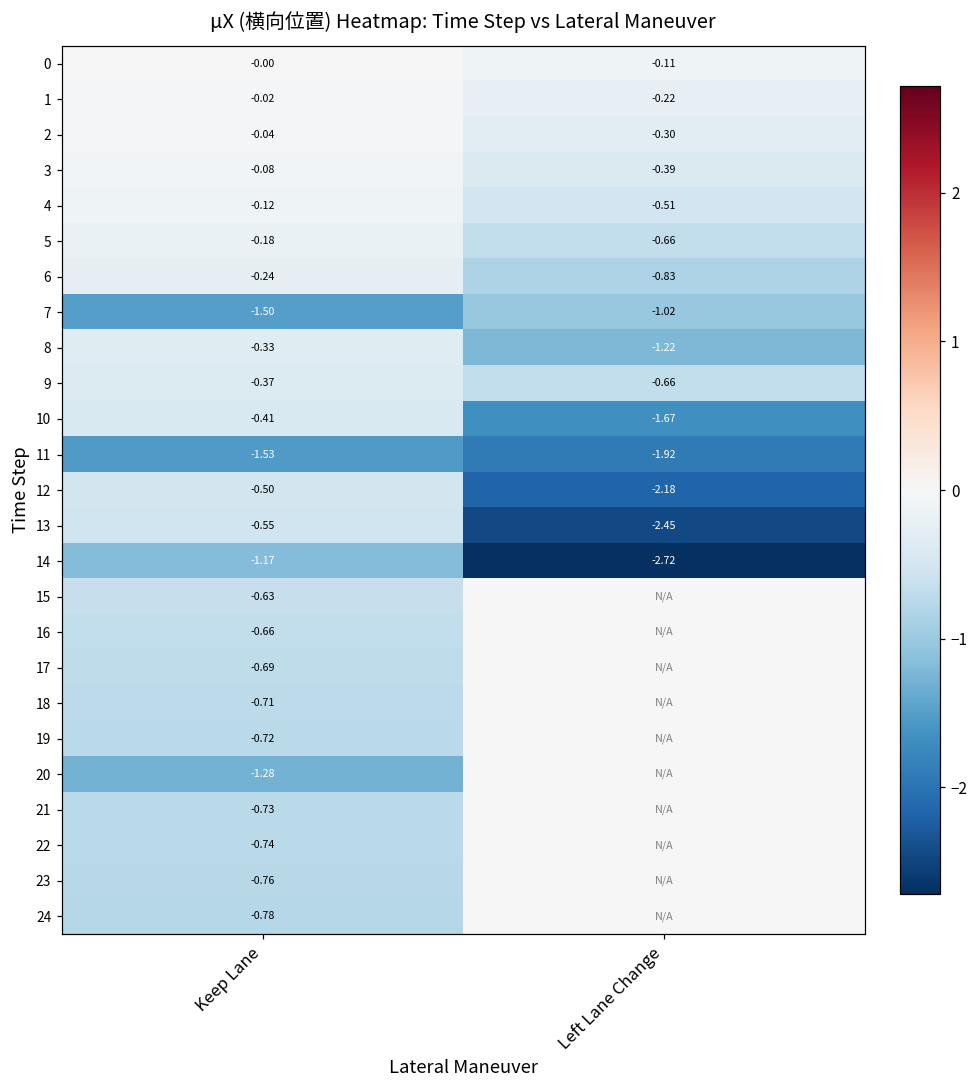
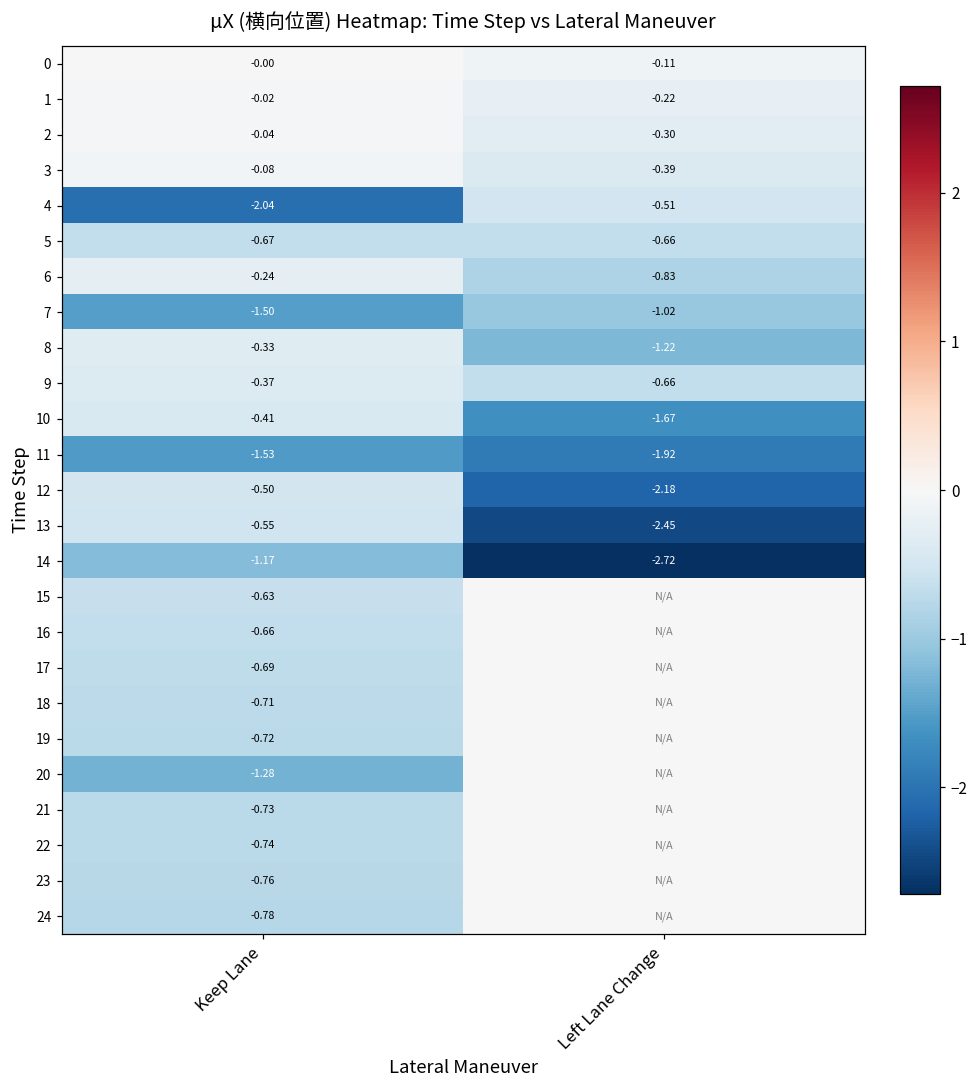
4, Keep Lane: -0.12 -> -2.04
5, Keep Lane: -0.18 -> -0.67
